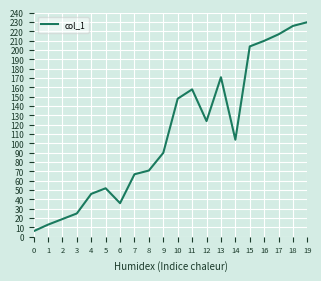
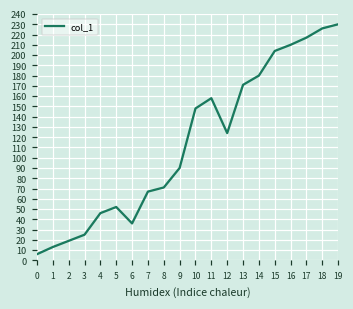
14: 100 -> 180
